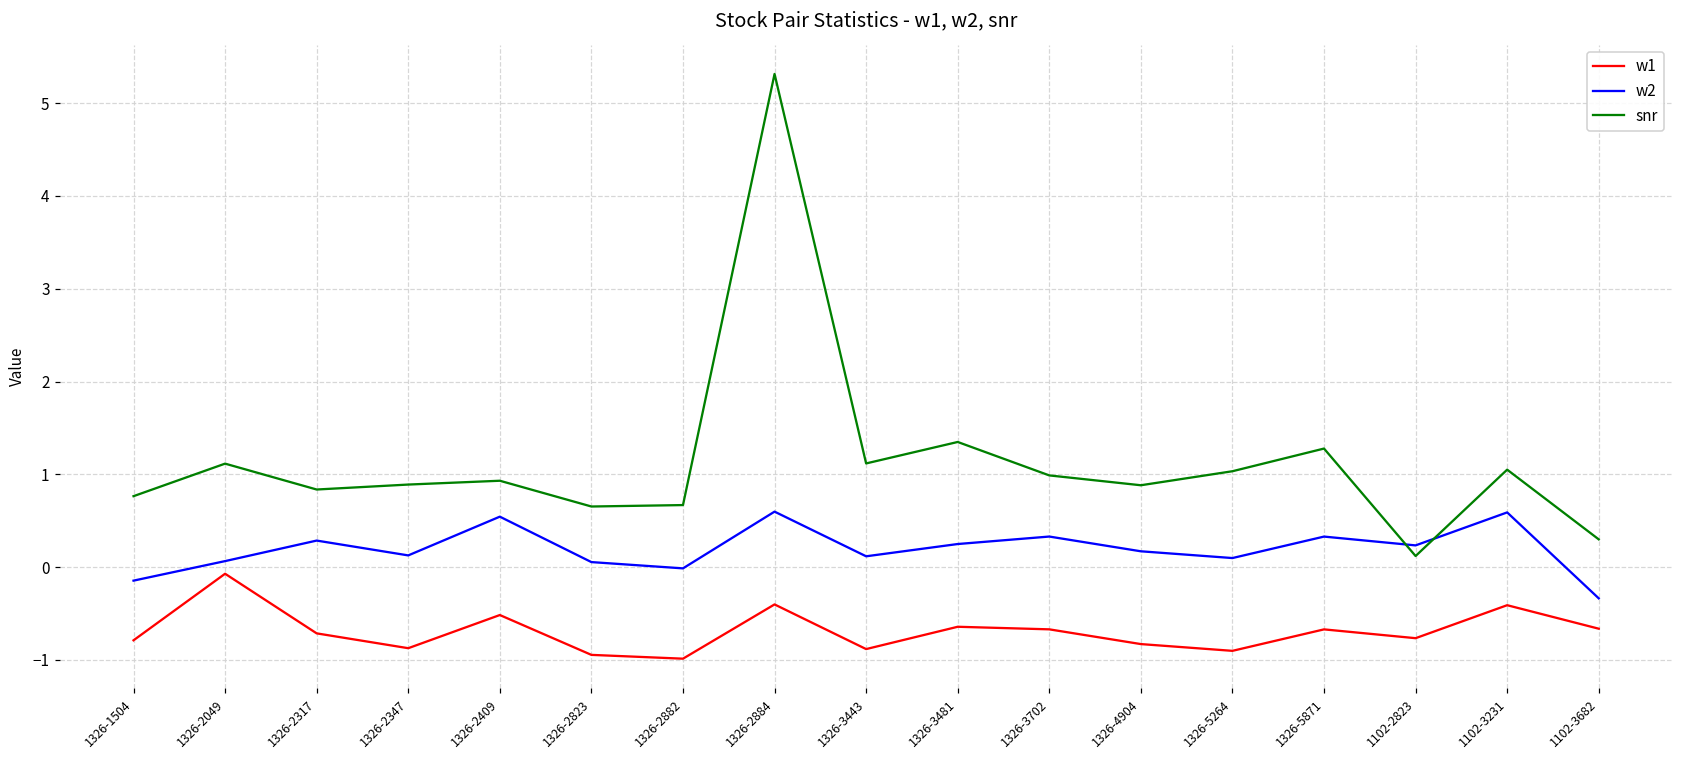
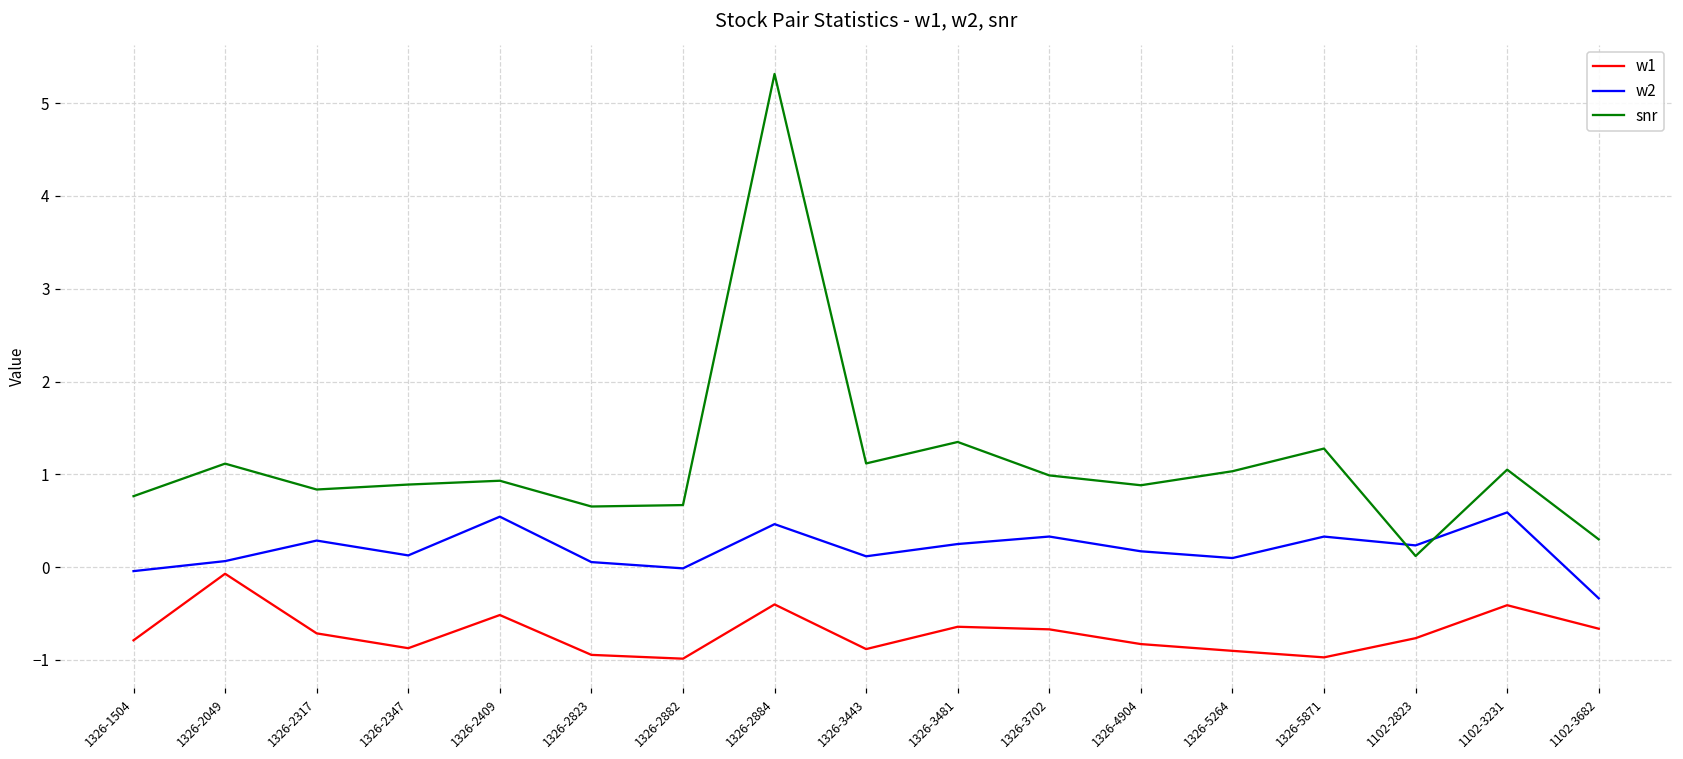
w2, 1326-1504: -0.1 -> 0.0
w2, 1326-2884: 0.6 -> 0.5
w1, 1326-5871: -0.7 -> -1.0
